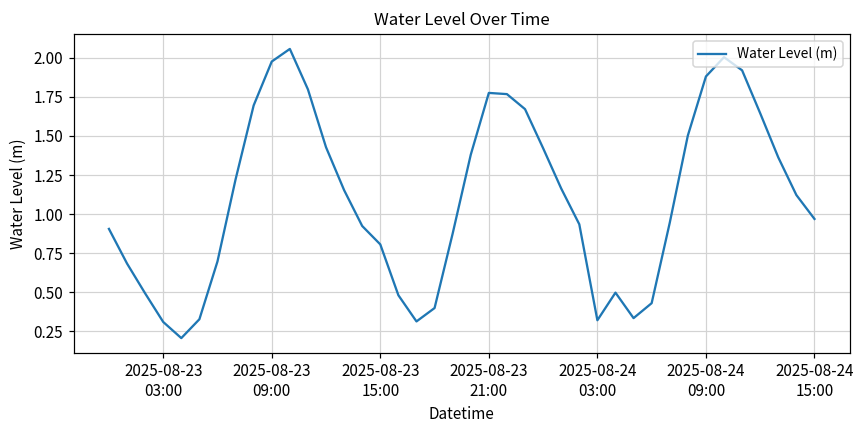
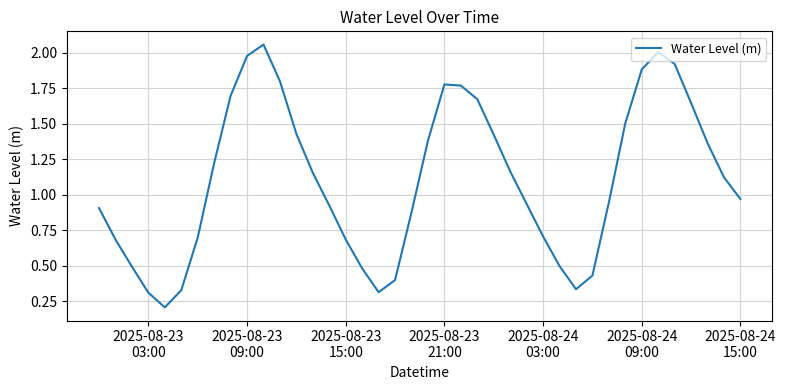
2025-08-23 15:00: 0.81 -> 0.68
2025-08-24 03:00: 0.32 -> 0.71
